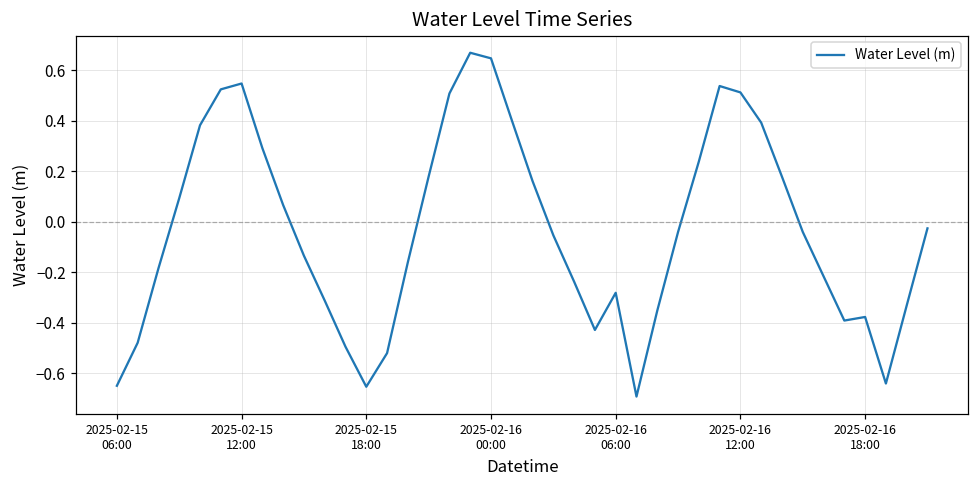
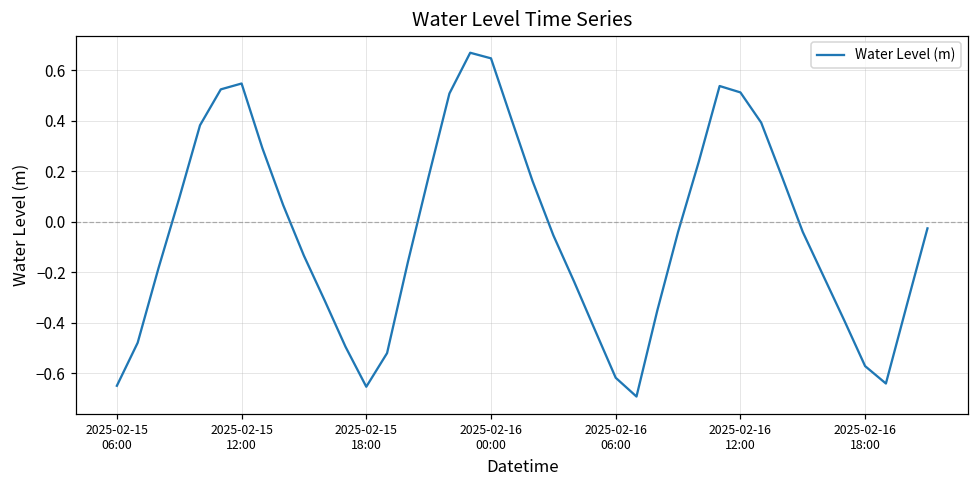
2025-02-16 06:00: -0.28 -> -0.62
2025-02-16 18:00: -0.38 -> -0.57
